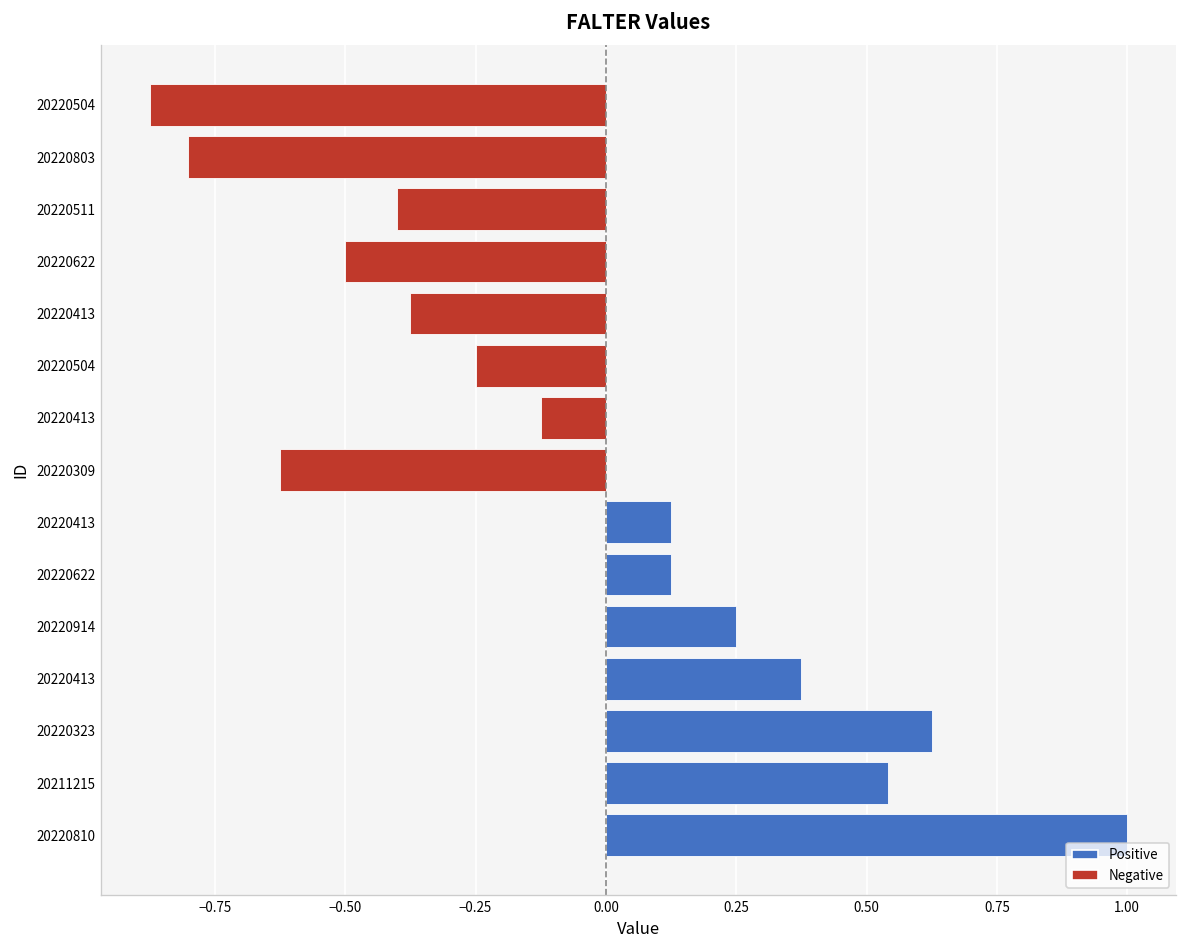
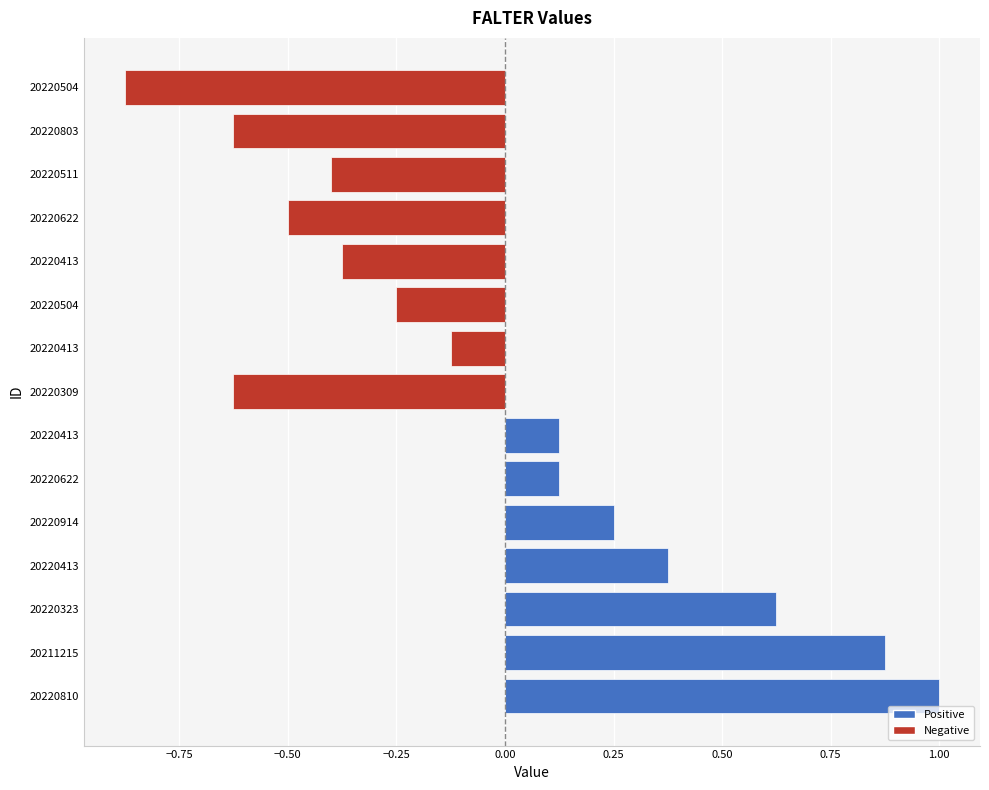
20220803: -0.80 -> -0.63
20211215: 0.54 -> 0.88
